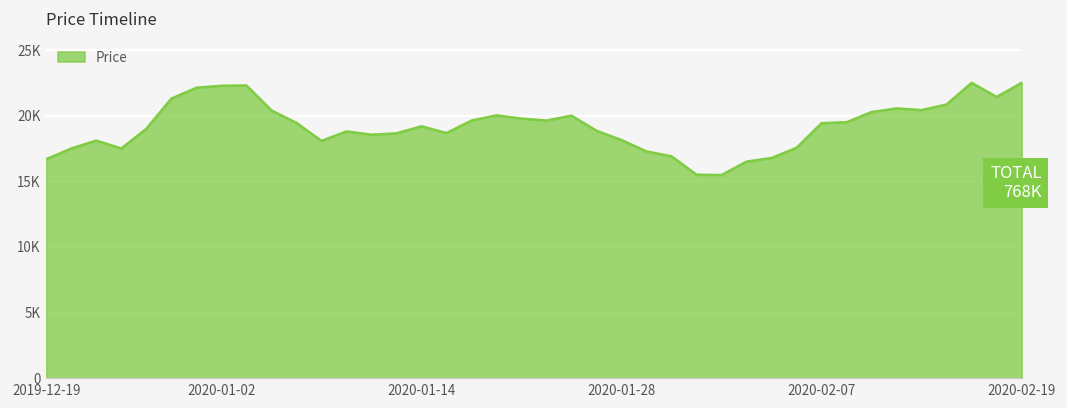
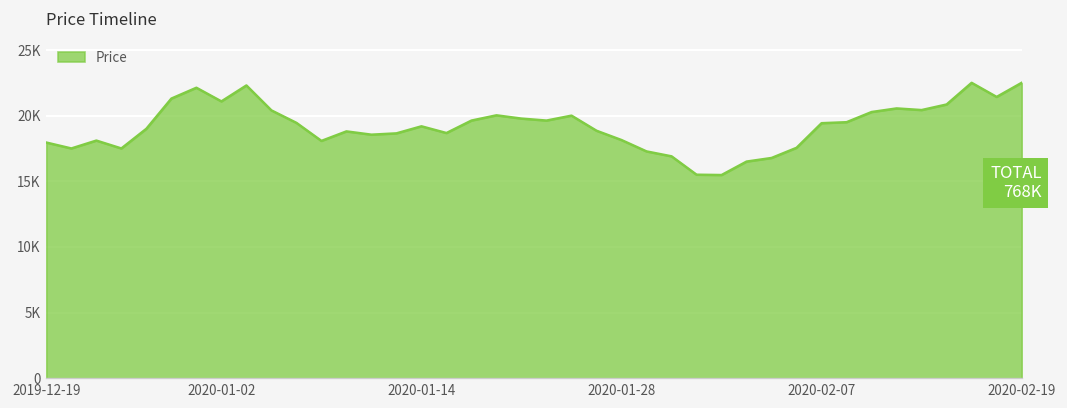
2019-12-19: 16700 -> 18000
2020-01-02: 22300 -> 21100
